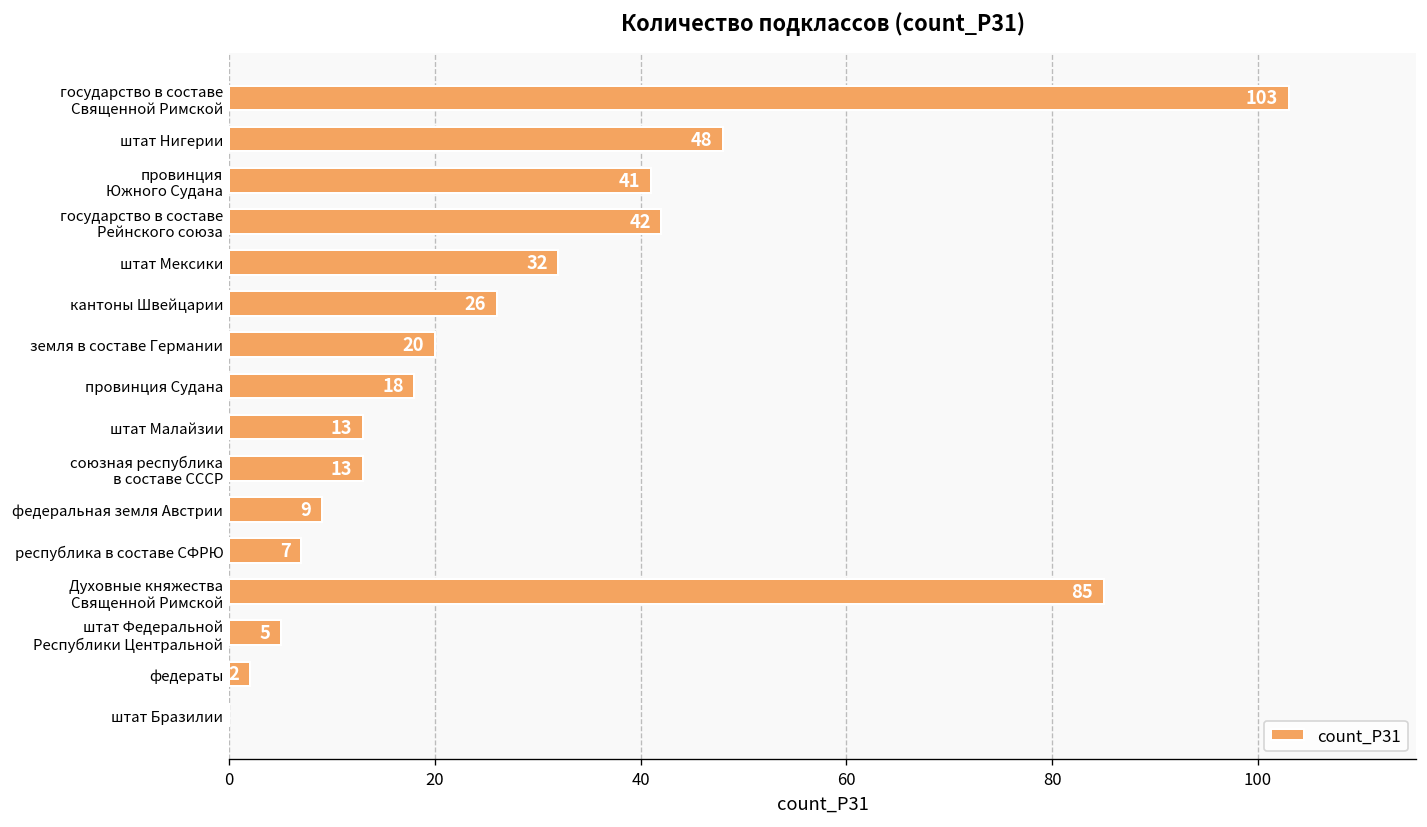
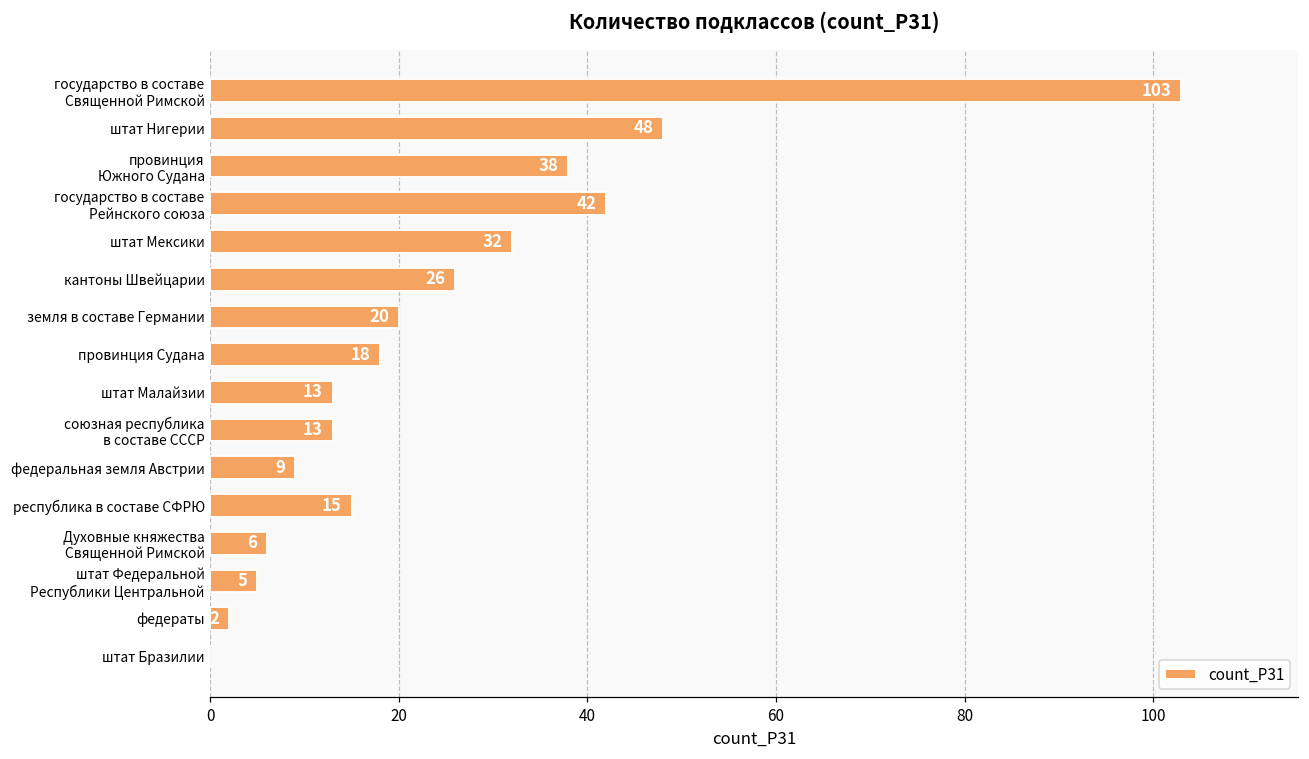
провинция Южного Судана: 41 -> 38
республика в составе СФРЮ: 7 -> 15
Духовные княжества Священной Римской: 85 -> 6
